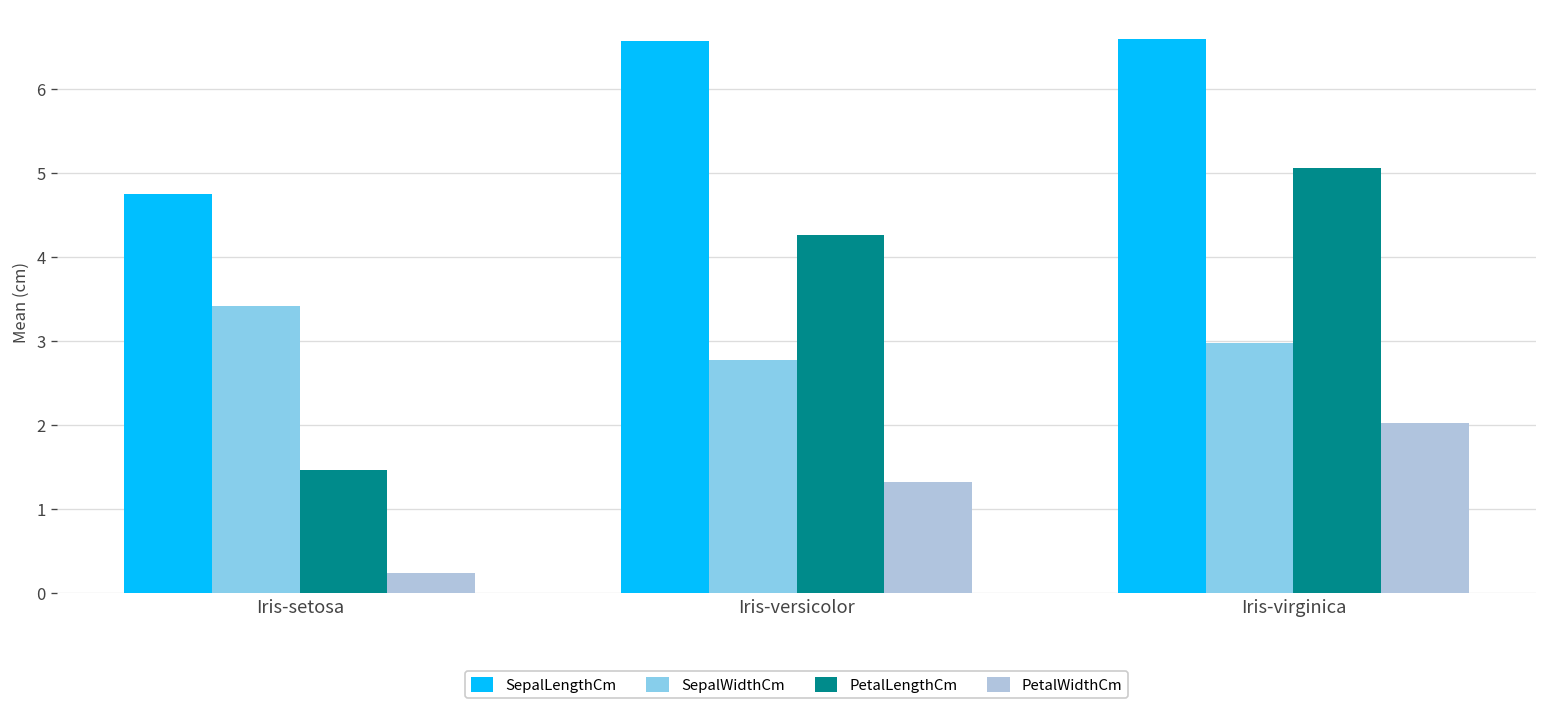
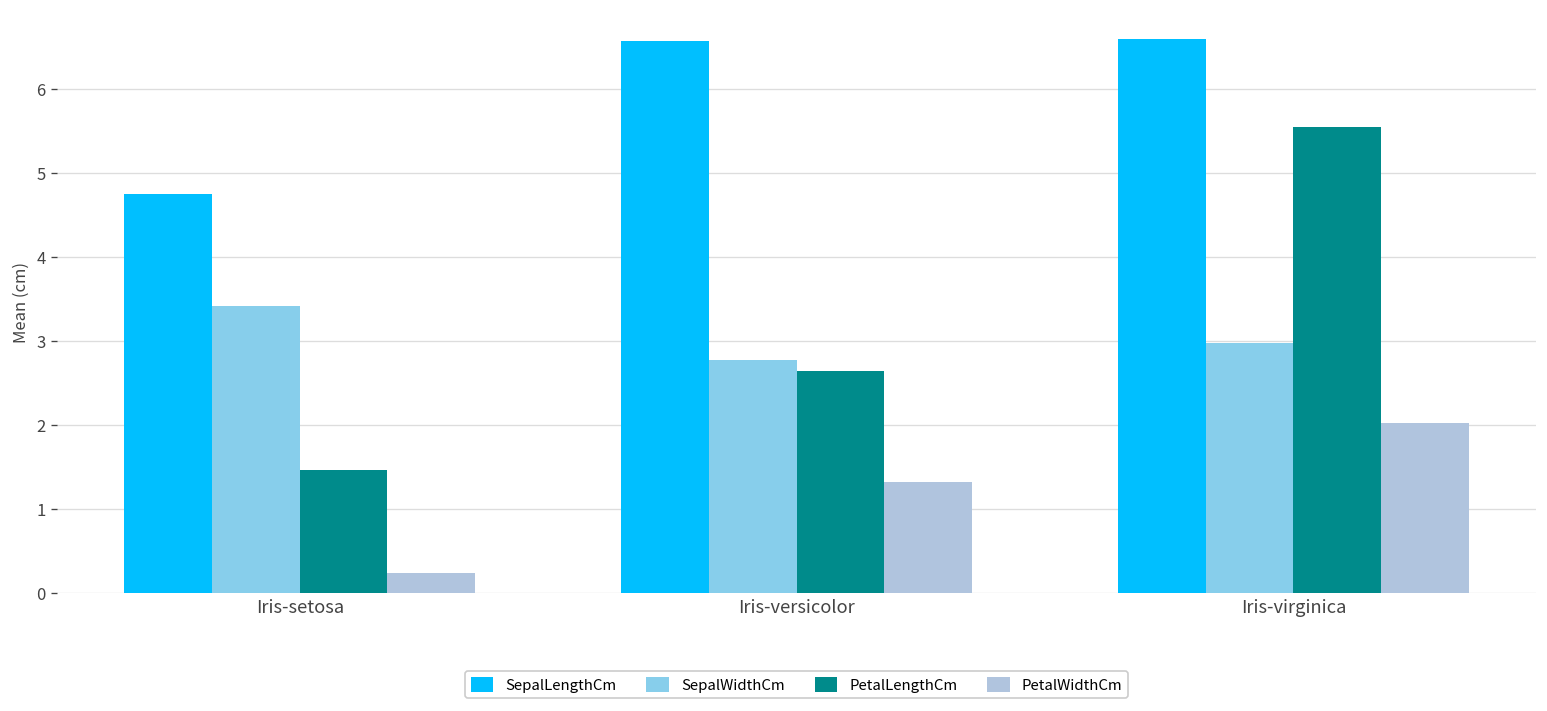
PetalLengthCm, Iris-versicolor: 4.3 -> 2.6
PetalLengthCm, Iris-virginica: 5.1 -> 5.6
